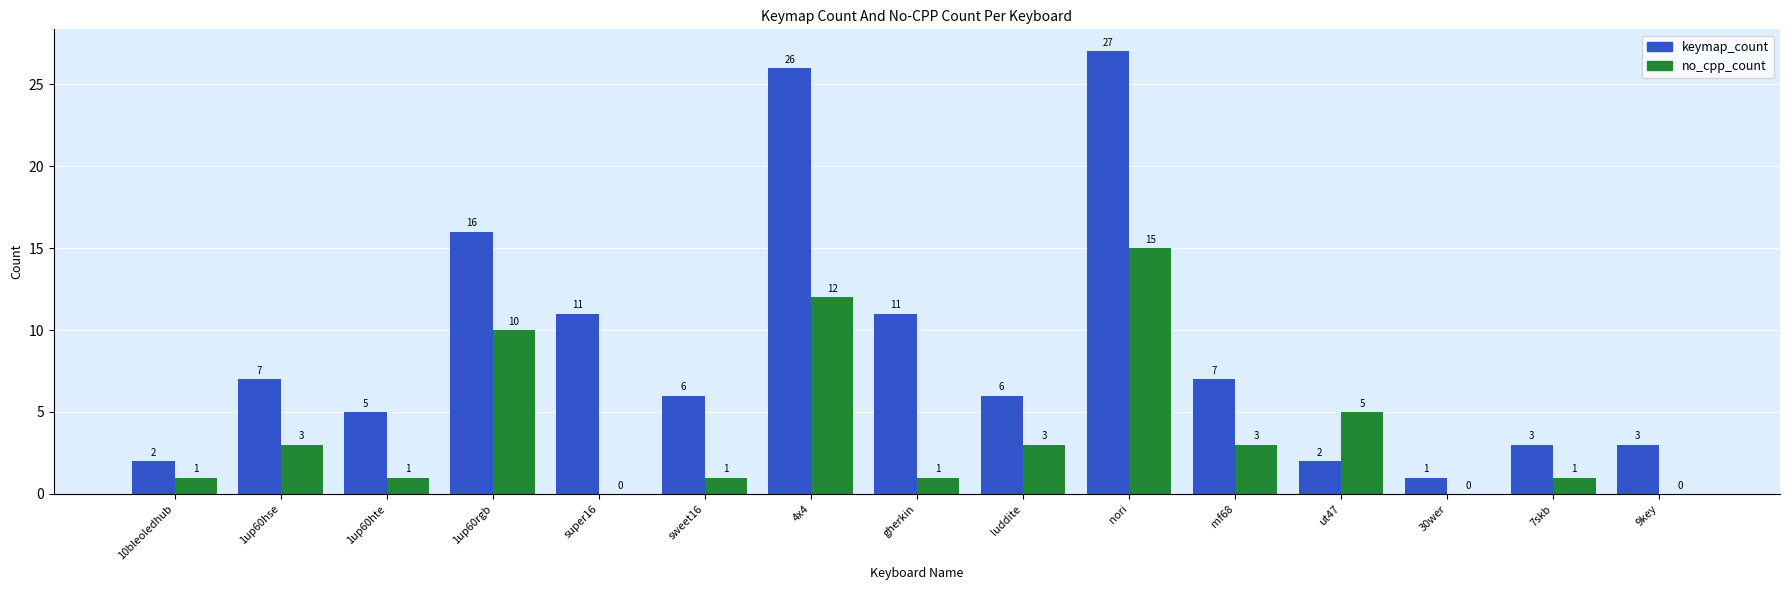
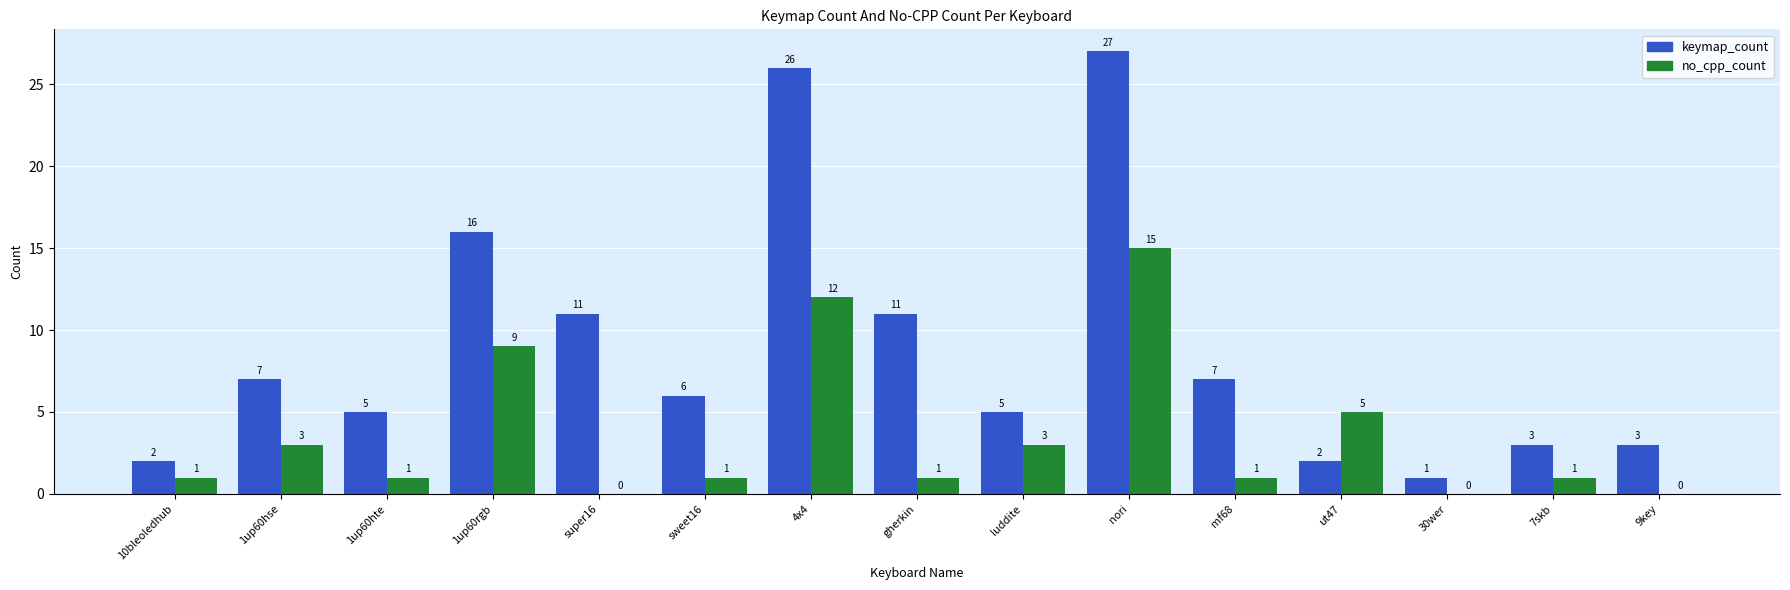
no_cpp_count, 1up60rgb: 10 -> 9
keymap_count, luddite: 6 -> 5
no_cpp_count, mf68: 3 -> 1
